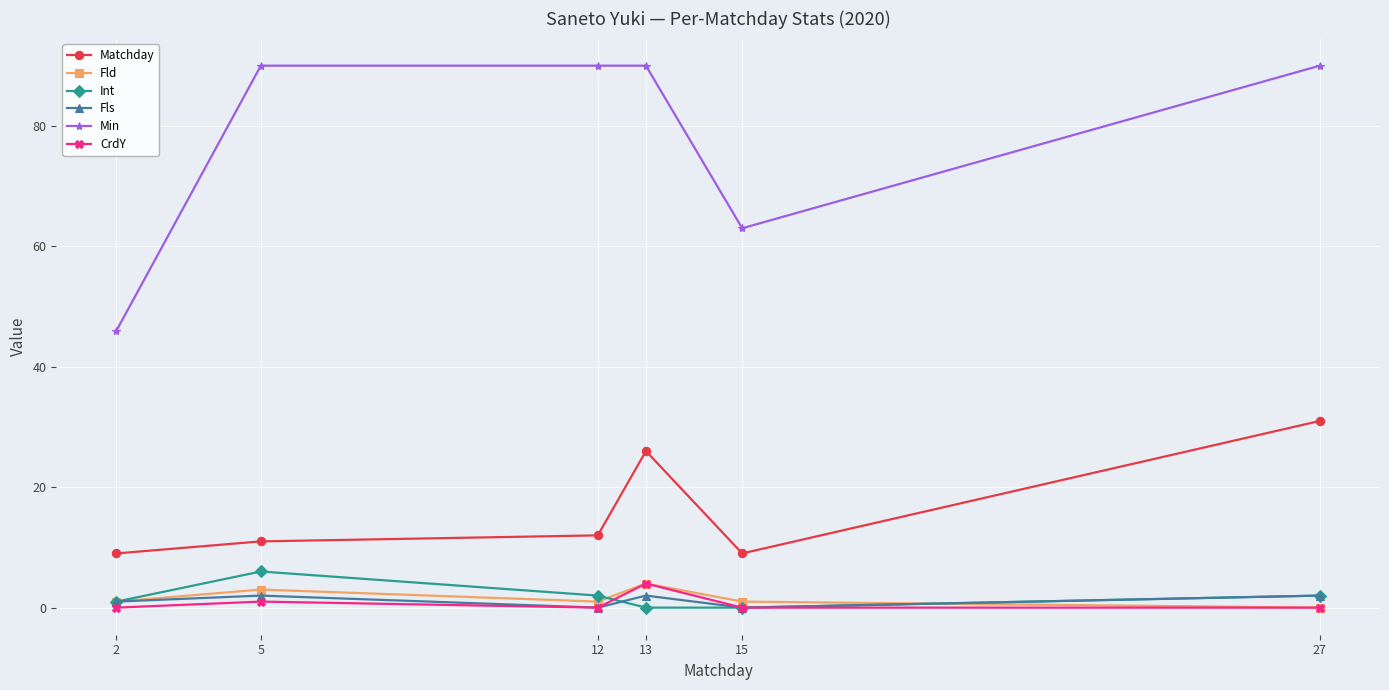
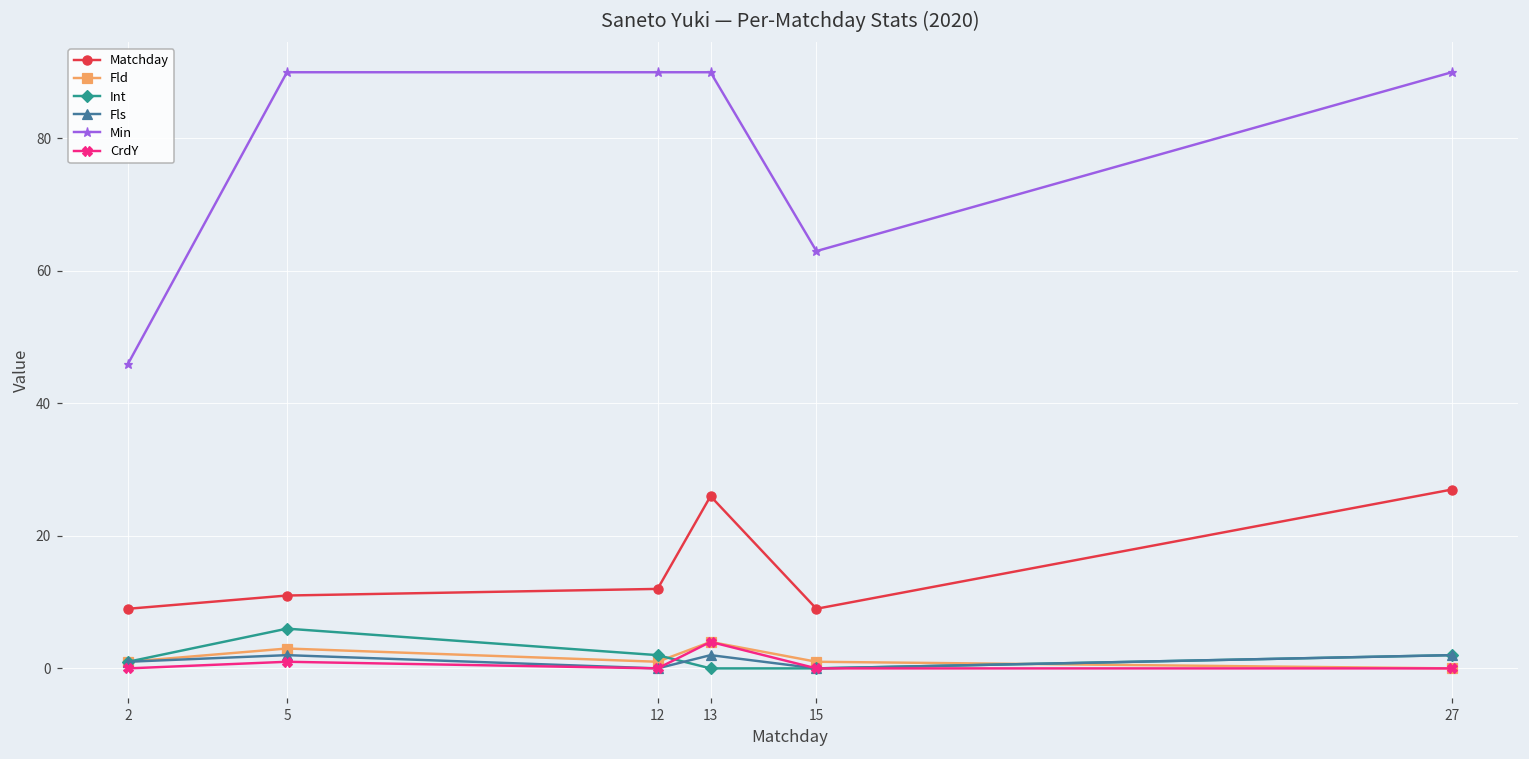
Matchday, 27: 31 -> 27
